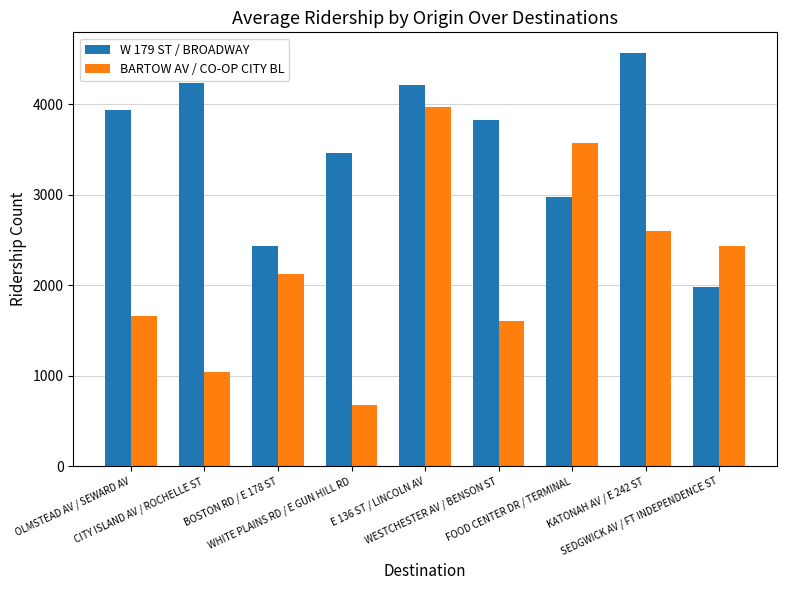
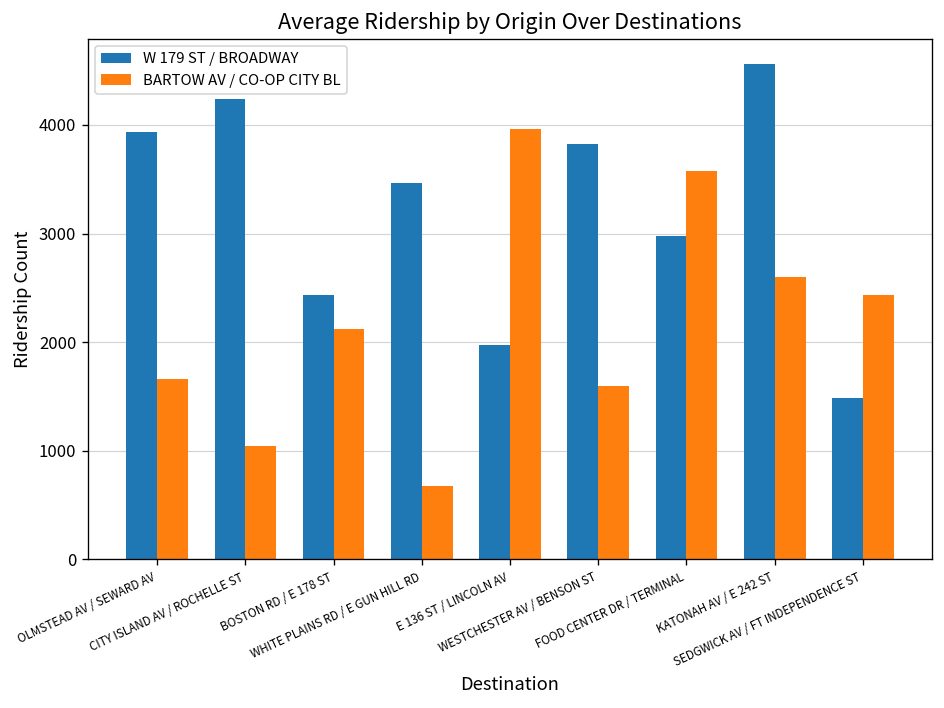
W 179 ST / BROADWAY, E 136 ST / LINCOLN AV: 4200 -> 2000
W 179 ST / BROADWAY, SEDGWICK AV / FT INDEPENDENCE ST: 2000 -> 1500
